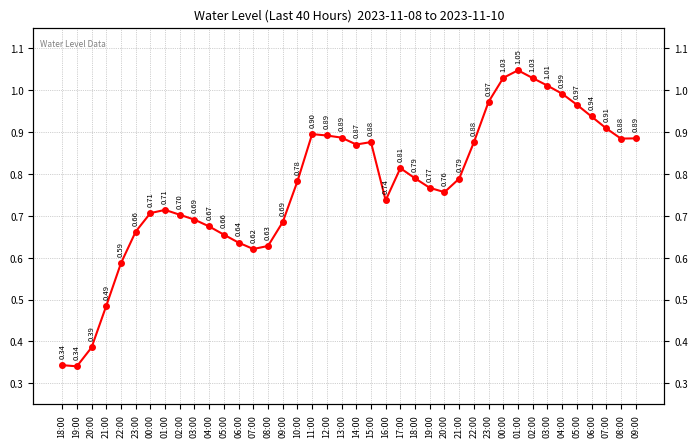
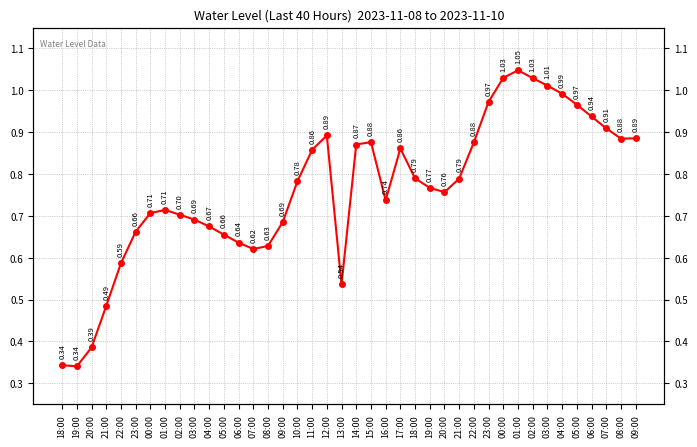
11:00: 0.90 -> 0.86
13:00: 0.89 -> 0.54
17:00: 0.81 -> 0.86
